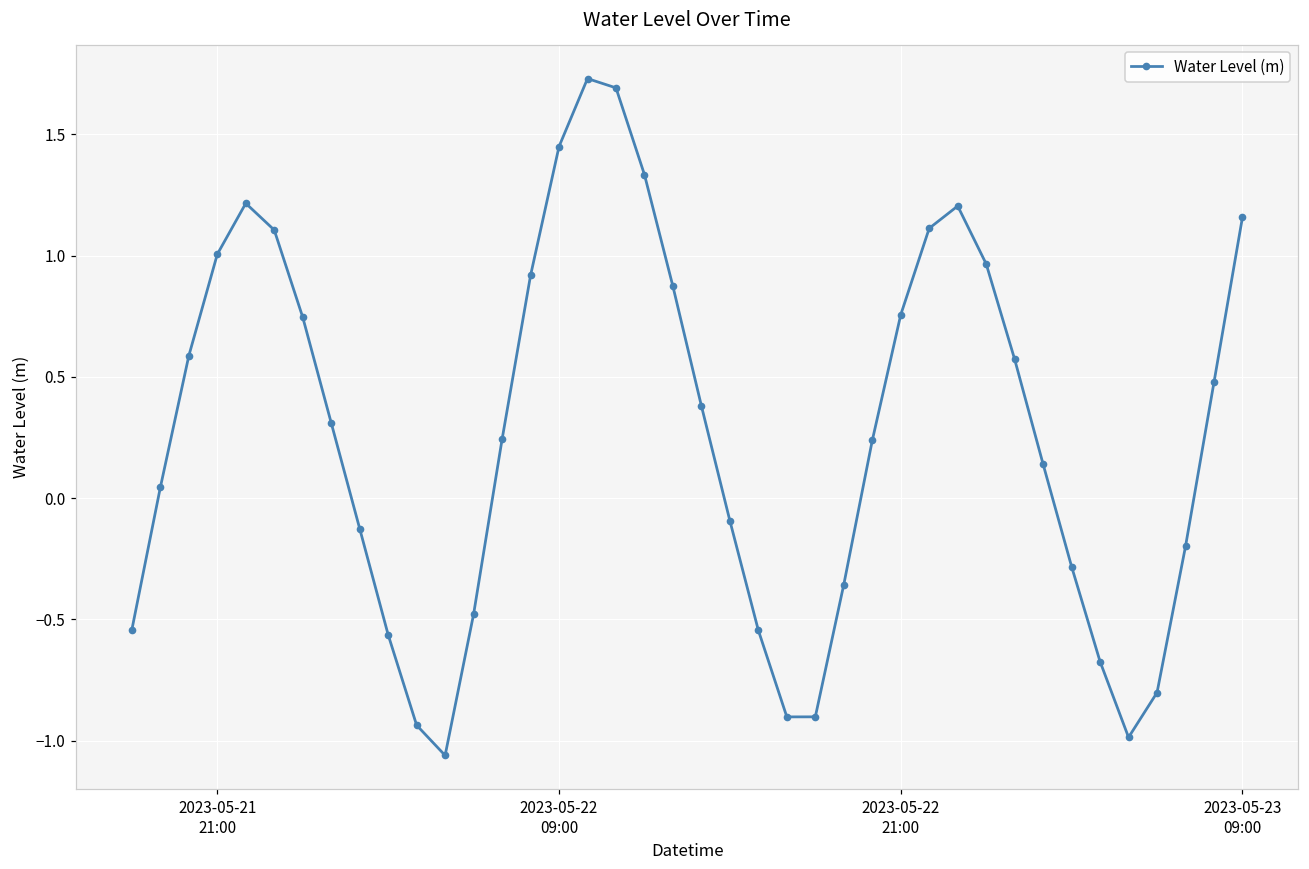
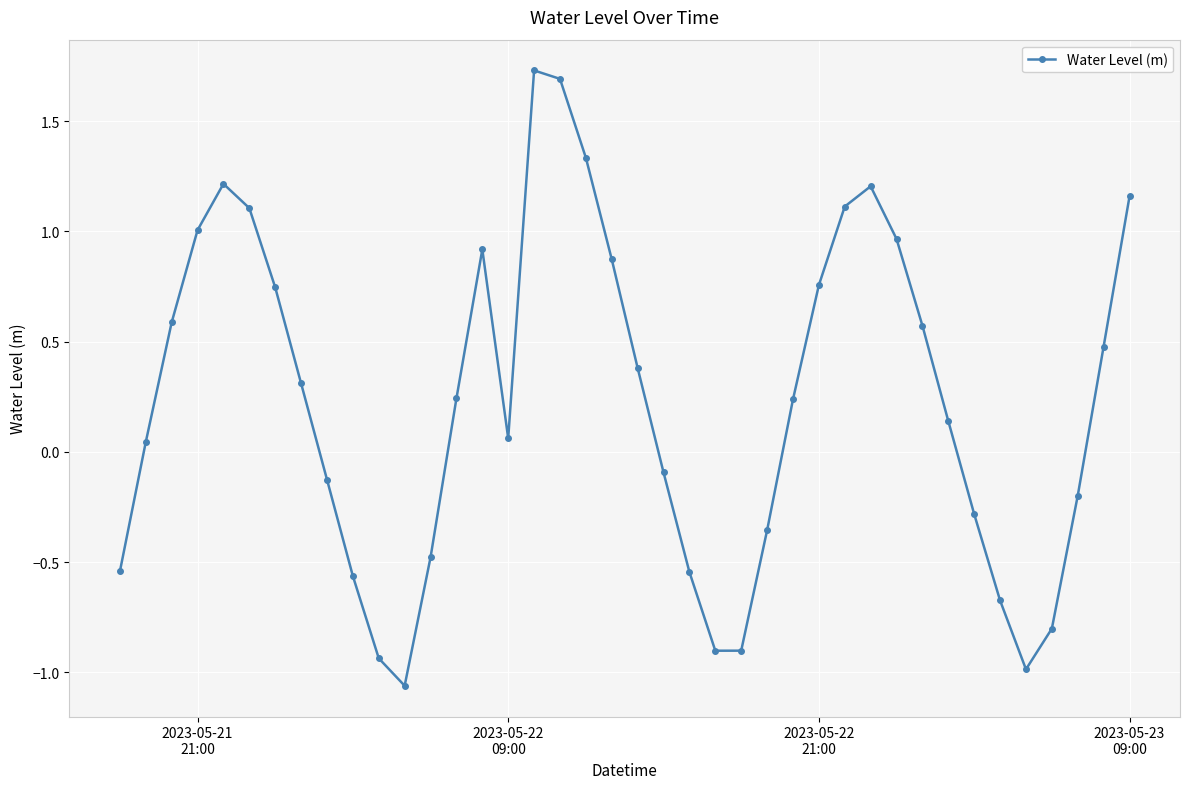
2023-05-22 09:00: 1.45 -> 0.06
